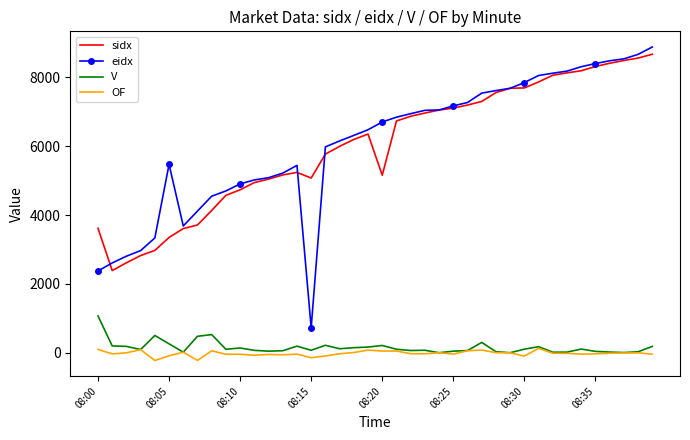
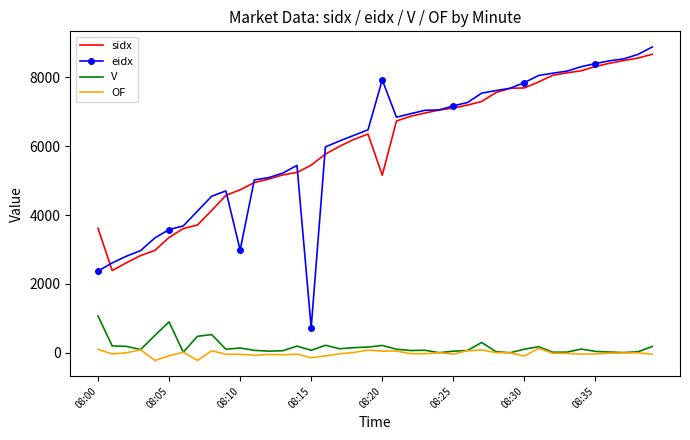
eidx, 08:05: 5500 -> 3600
V, 08:05: 300 -> 900
eidx, 08:10: 4900 -> 3000
sidx, 08:15: 5100 -> 5400
eidx, 08:20: 6700 -> 7900
